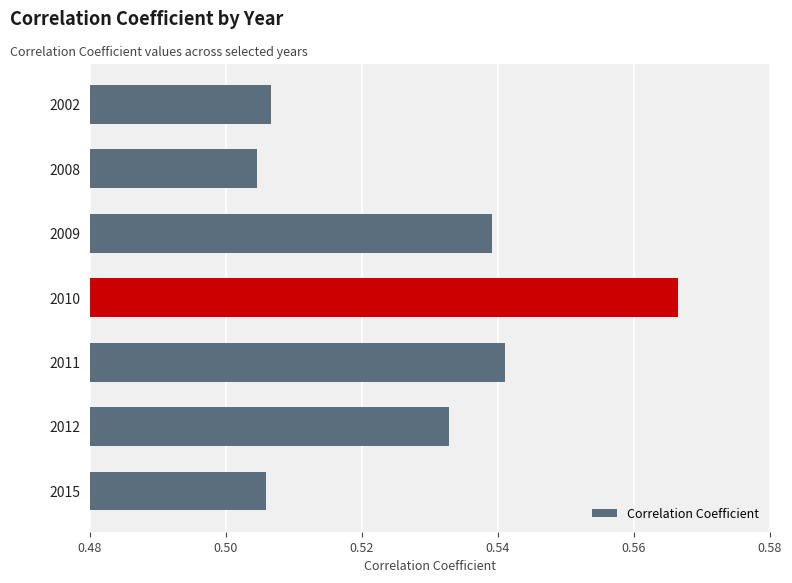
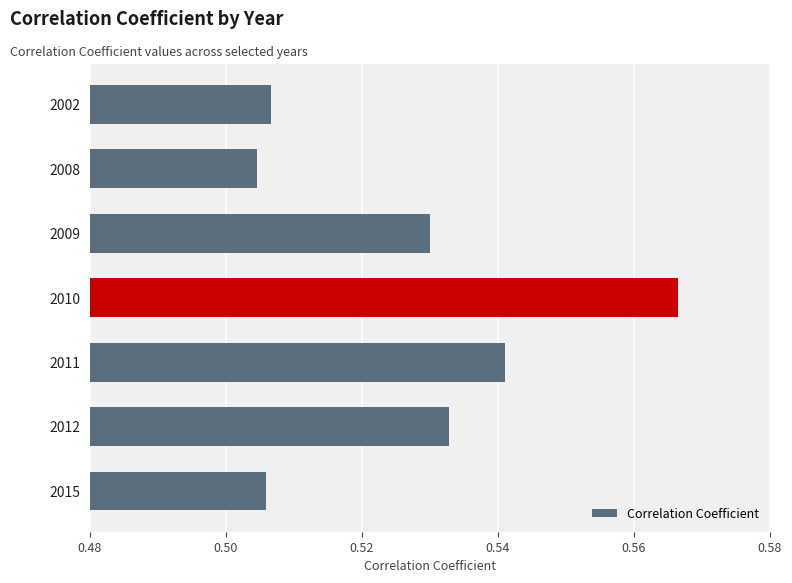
2009: 0.539 -> 0.530
